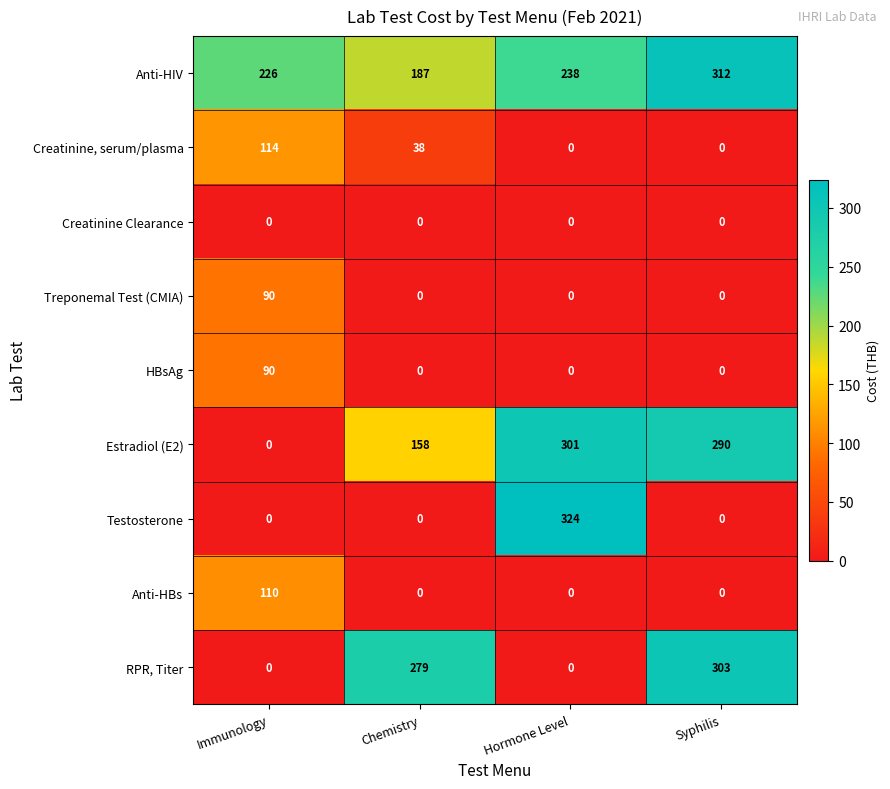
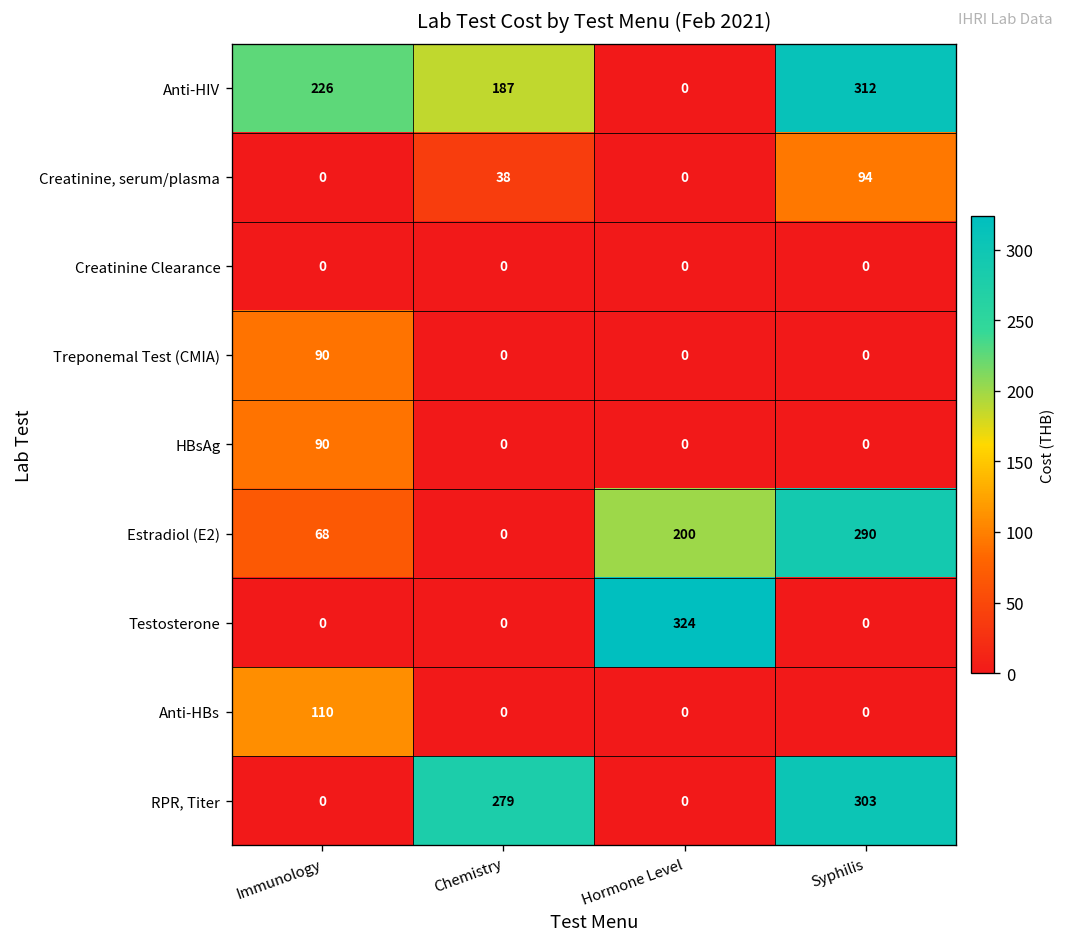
Anti-HIV, Hormone Level: 238 -> 0
Creatinine, serum/plasma, Immunology: 114 -> 0
Creatinine, serum/plasma, Syphilis: 0 -> 94
Estradiol (E2), Immunology: 0 -> 68
Estradiol (E2), Chemistry: 158 -> 0
Estradiol (E2), Hormone Level: 301 -> 200
